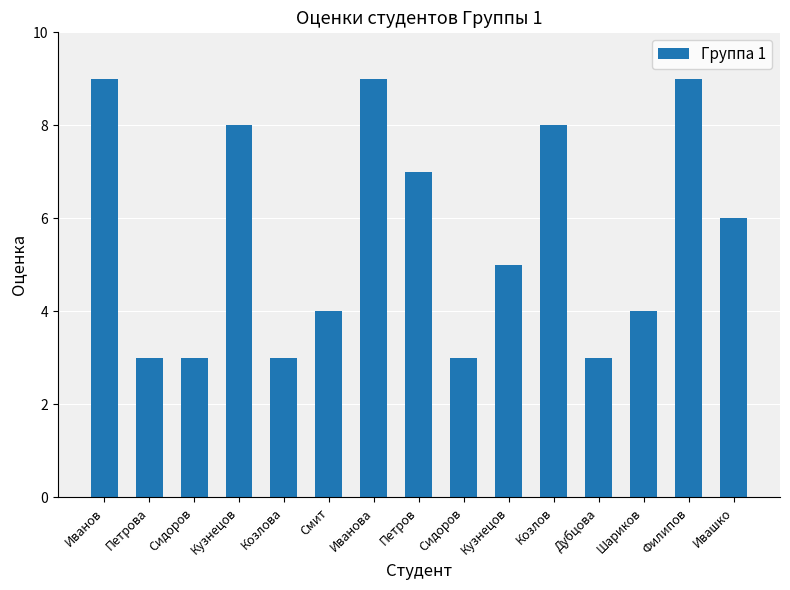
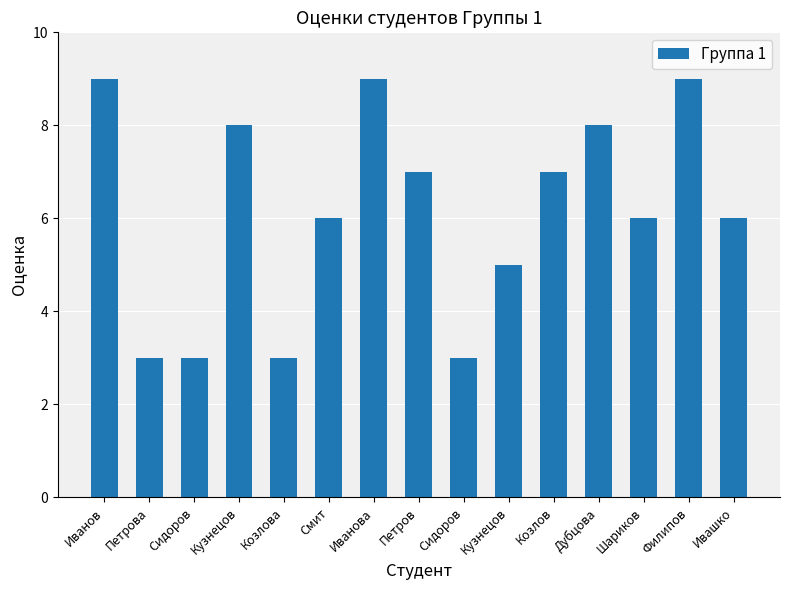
Смит: 4 -> 6
Козлов: 8 -> 7
Дубцова: 3 -> 8
Шариков: 4 -> 6
